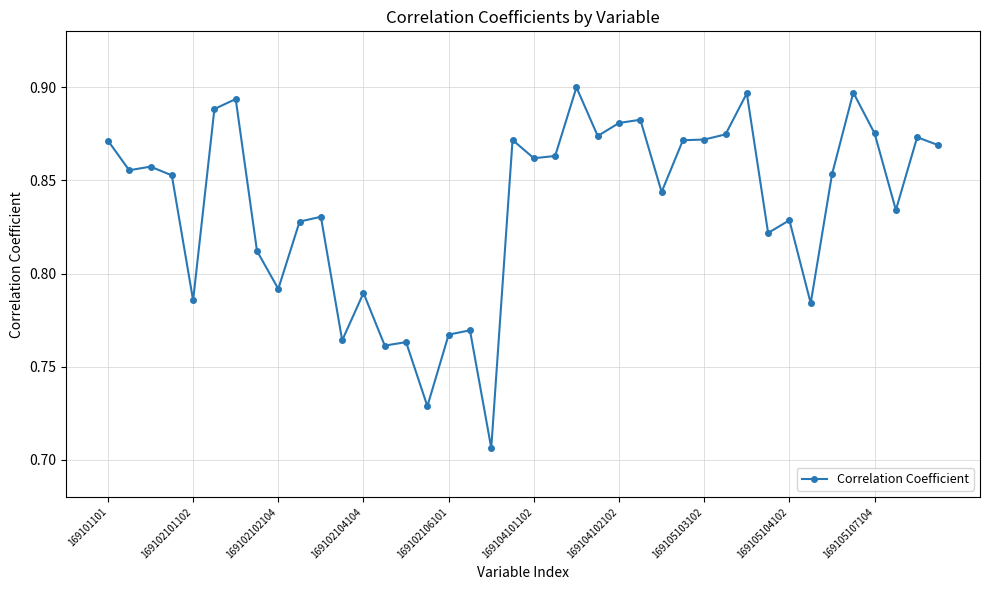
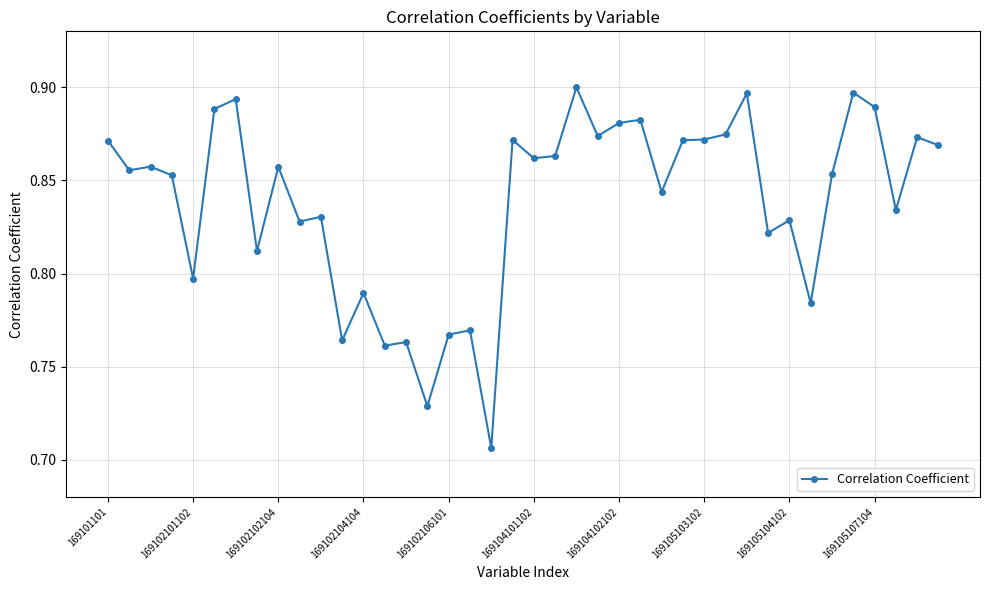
169102101102: 0.786 -> 0.797
169102102104: 0.792 -> 0.857
169105107104: 0.875 -> 0.889
